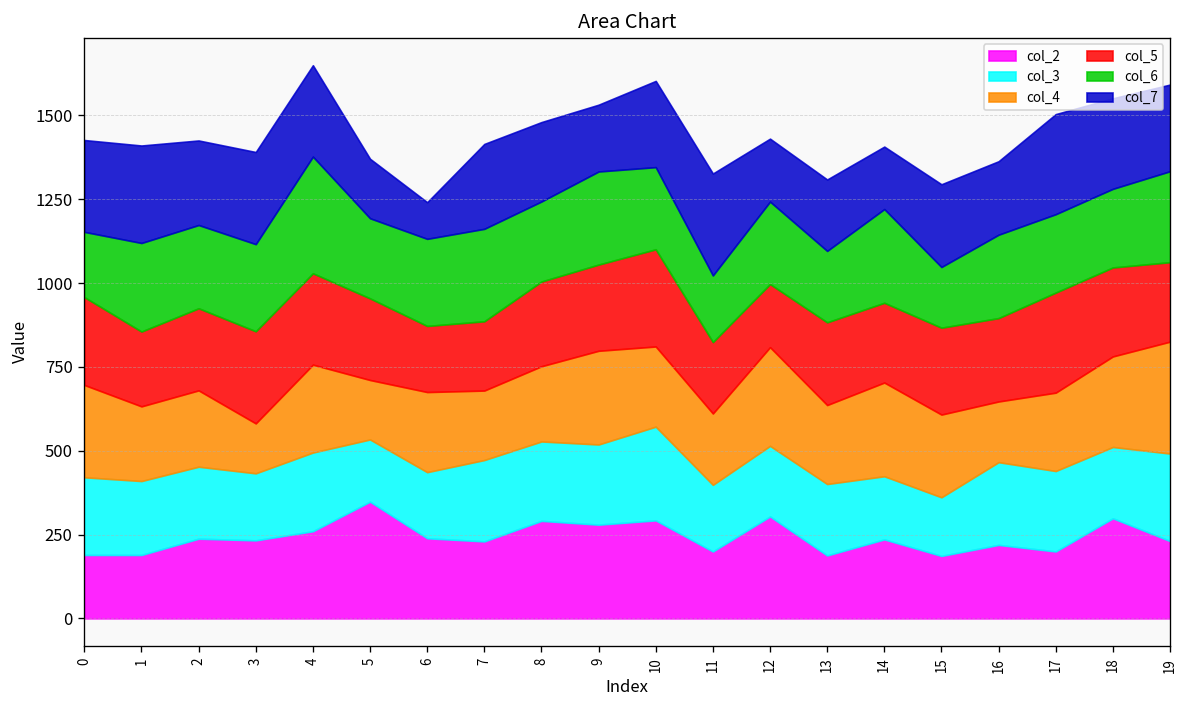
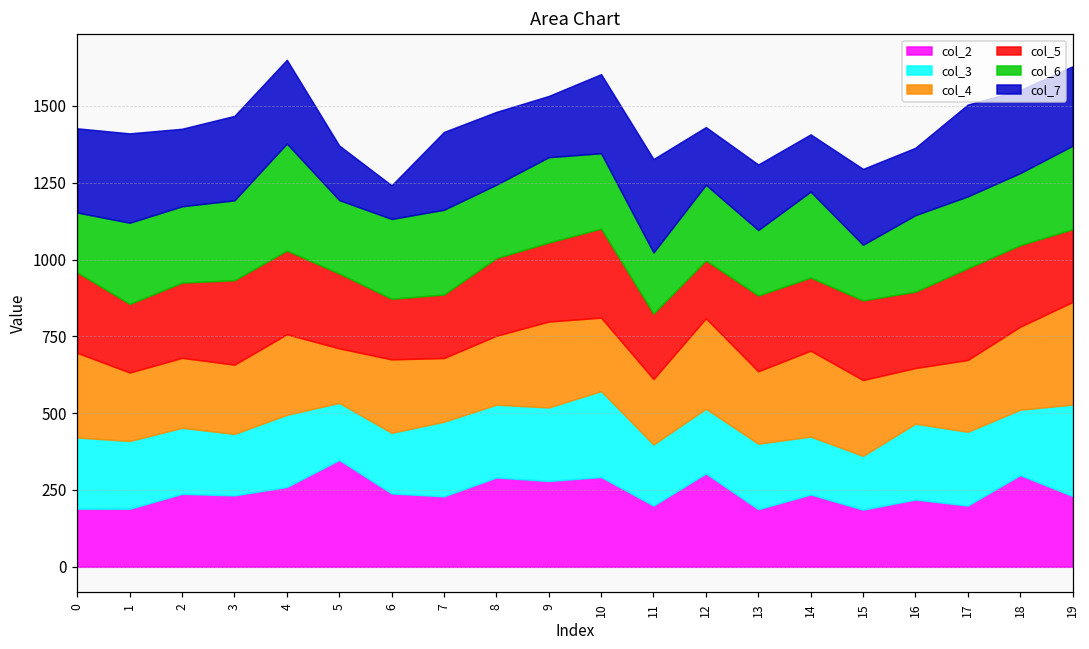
col_4, 3: 150 -> 230
col_3, 19: 260 -> 300
